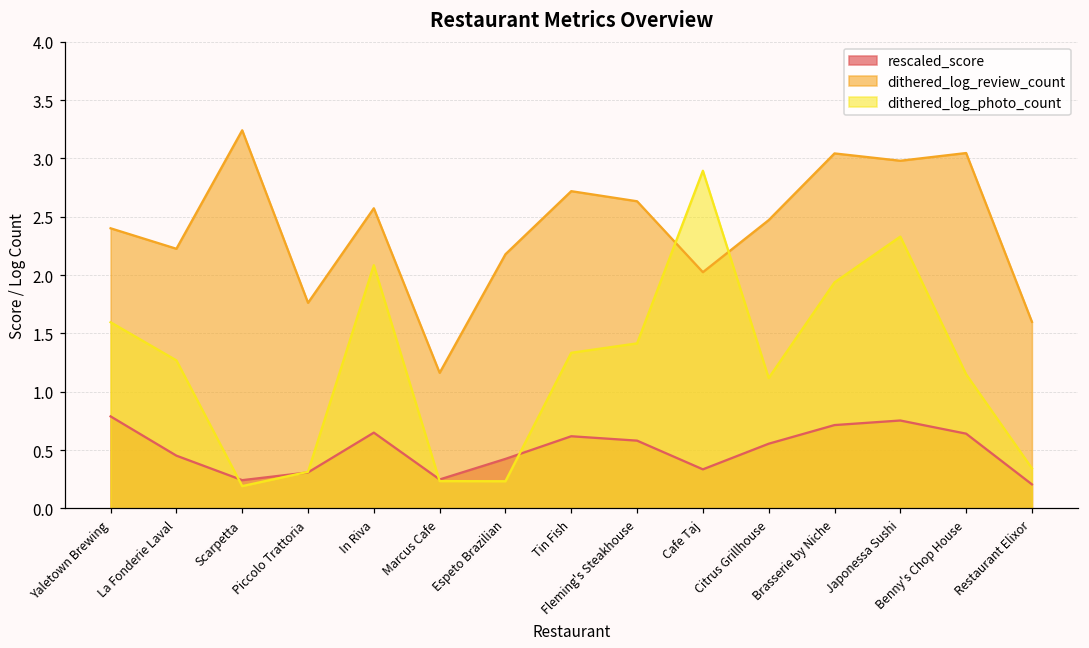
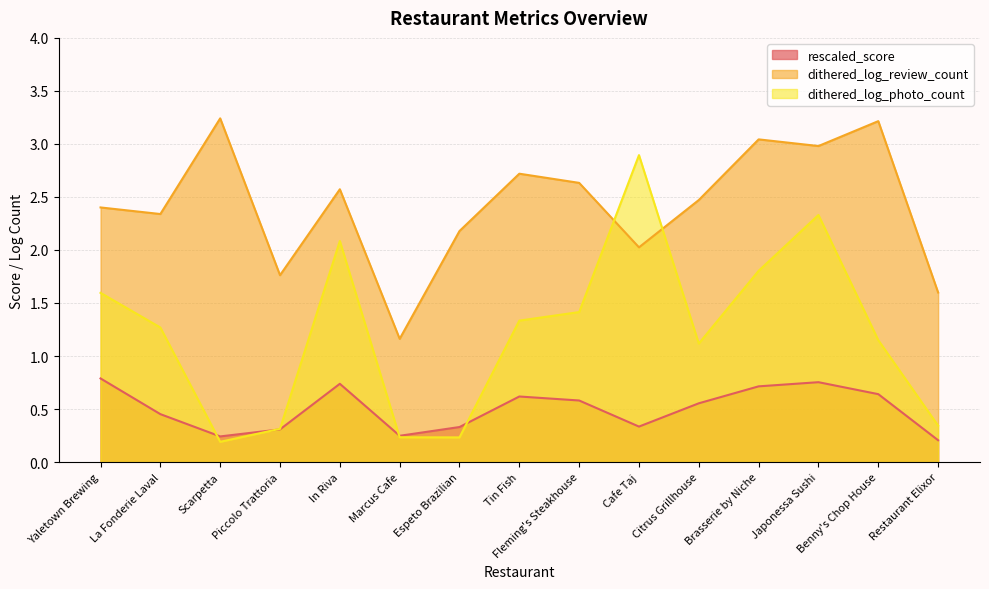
dithered_log_review_count, La Fonderie Laval: 2.23 -> 2.34
rescaled_score, In Riva: 0.65 -> 0.74
rescaled_score, Espeto Brazilian: 0.42 -> 0.33
dithered_log_photo_count, Brasserie by Niche: 1.94 -> 1.80
dithered_log_review_count, Benny's Chop House: 3.05 -> 3.21
